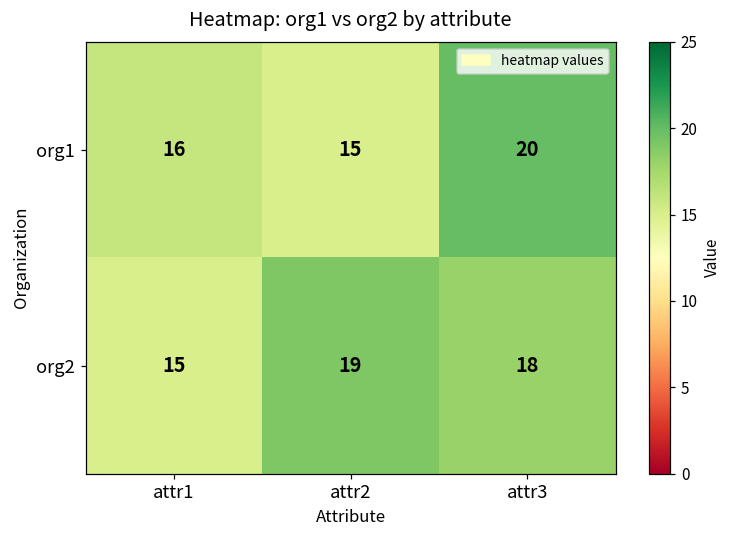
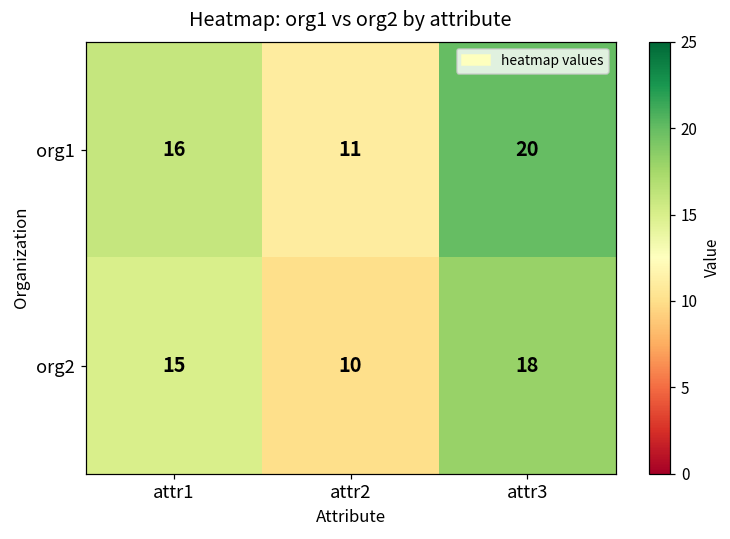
org1, attr2: 15 -> 11
org2, attr2: 19 -> 10
